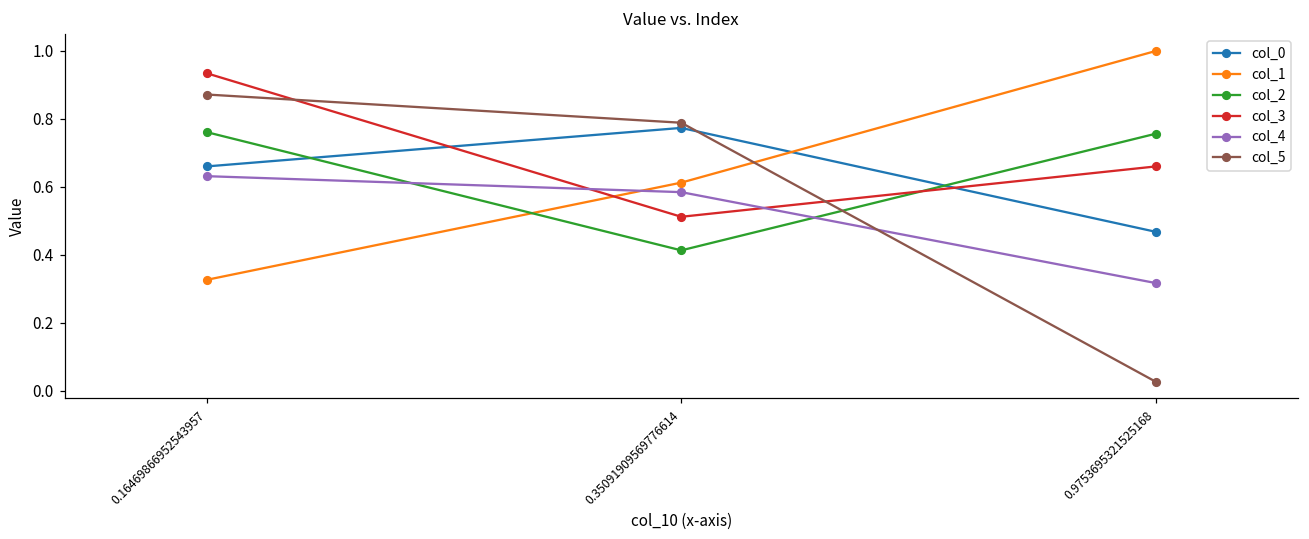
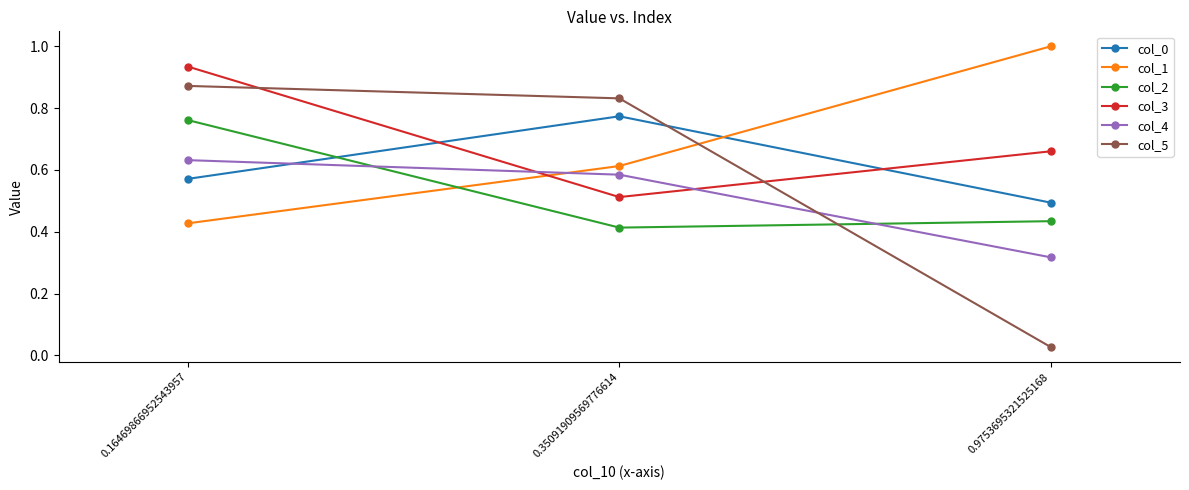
col_0, 0.16469866952543957: 0.66 -> 0.57
col_1, 0.16469866952543957: 0.33 -> 0.43
col_5, 0.35091909569776614: 0.79 -> 0.83
col_0, 0.9753695321525168: 0.47 -> 0.49
col_2, 0.9753695321525168: 0.76 -> 0.43
